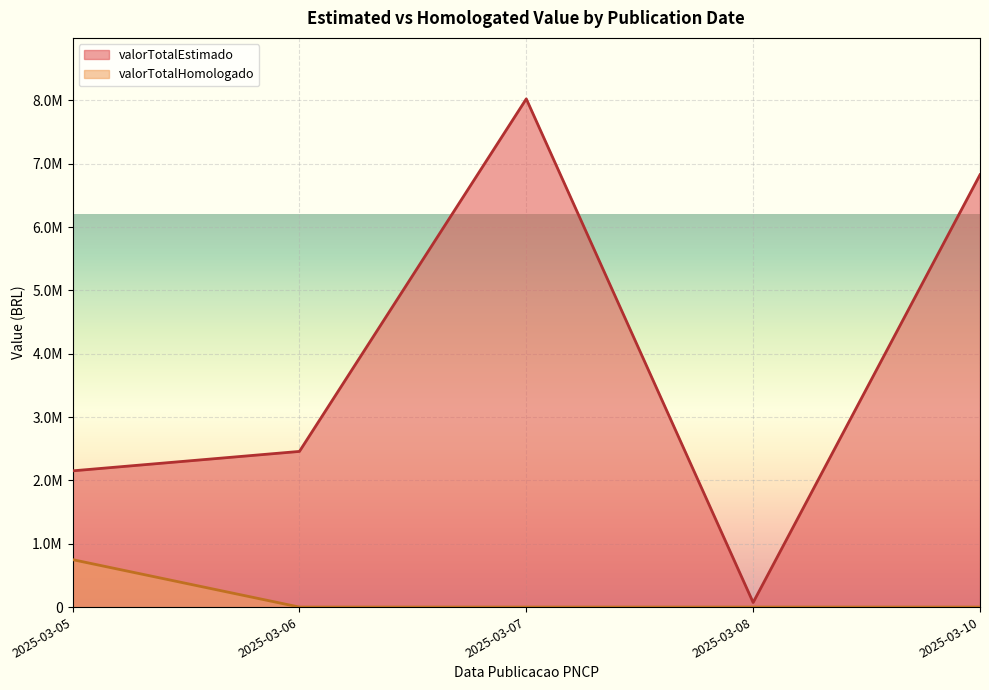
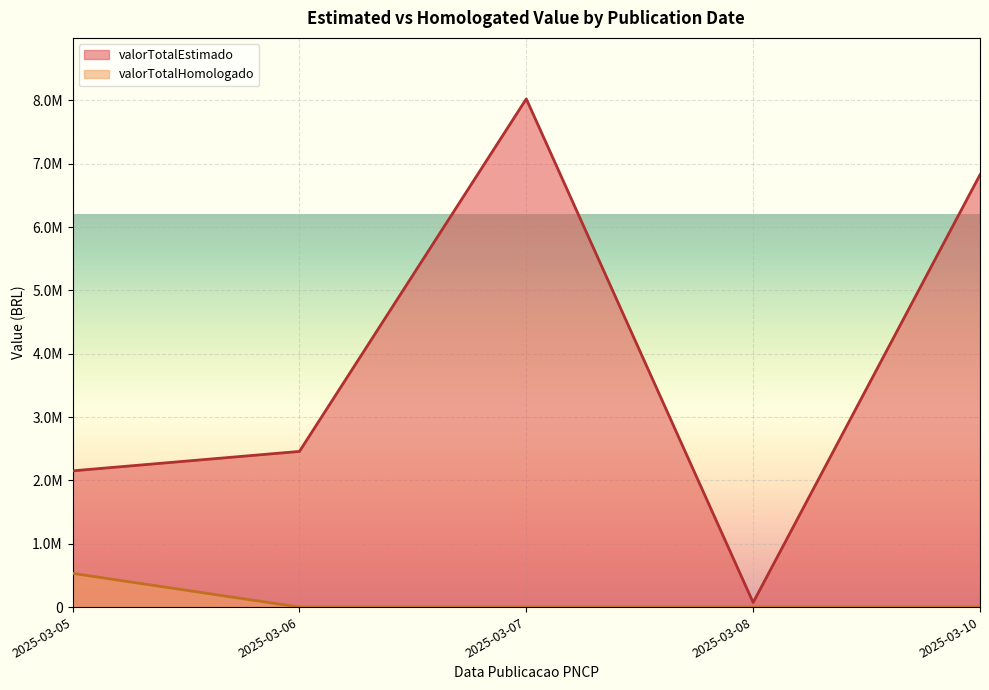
valorTotalHomologado, 2025-03-05: 700000 -> 500000
